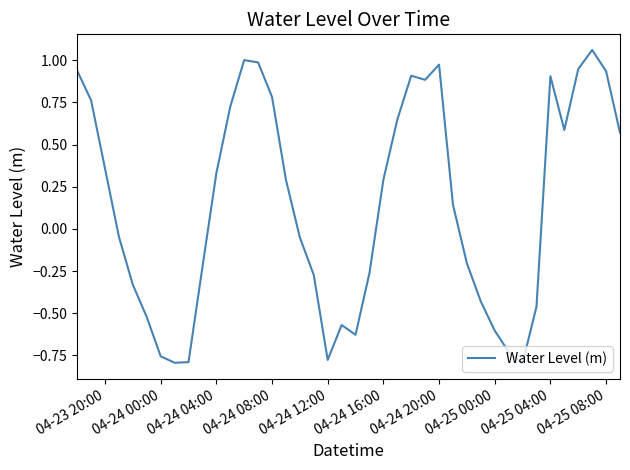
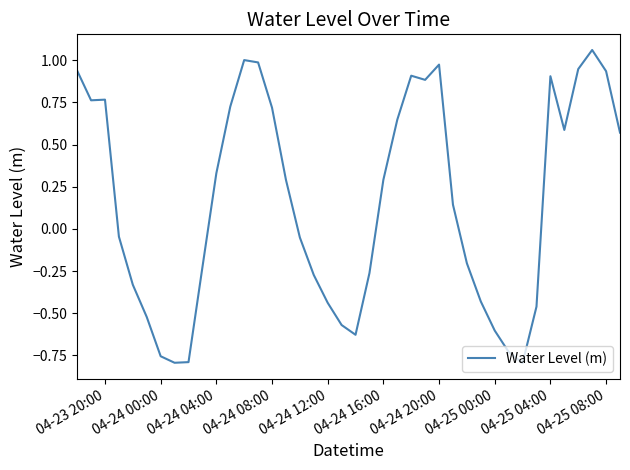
04-23 20:00: 0.36 -> 0.77
04-24 08:00: 0.78 -> 0.72
04-24 12:00: -0.78 -> -0.44
